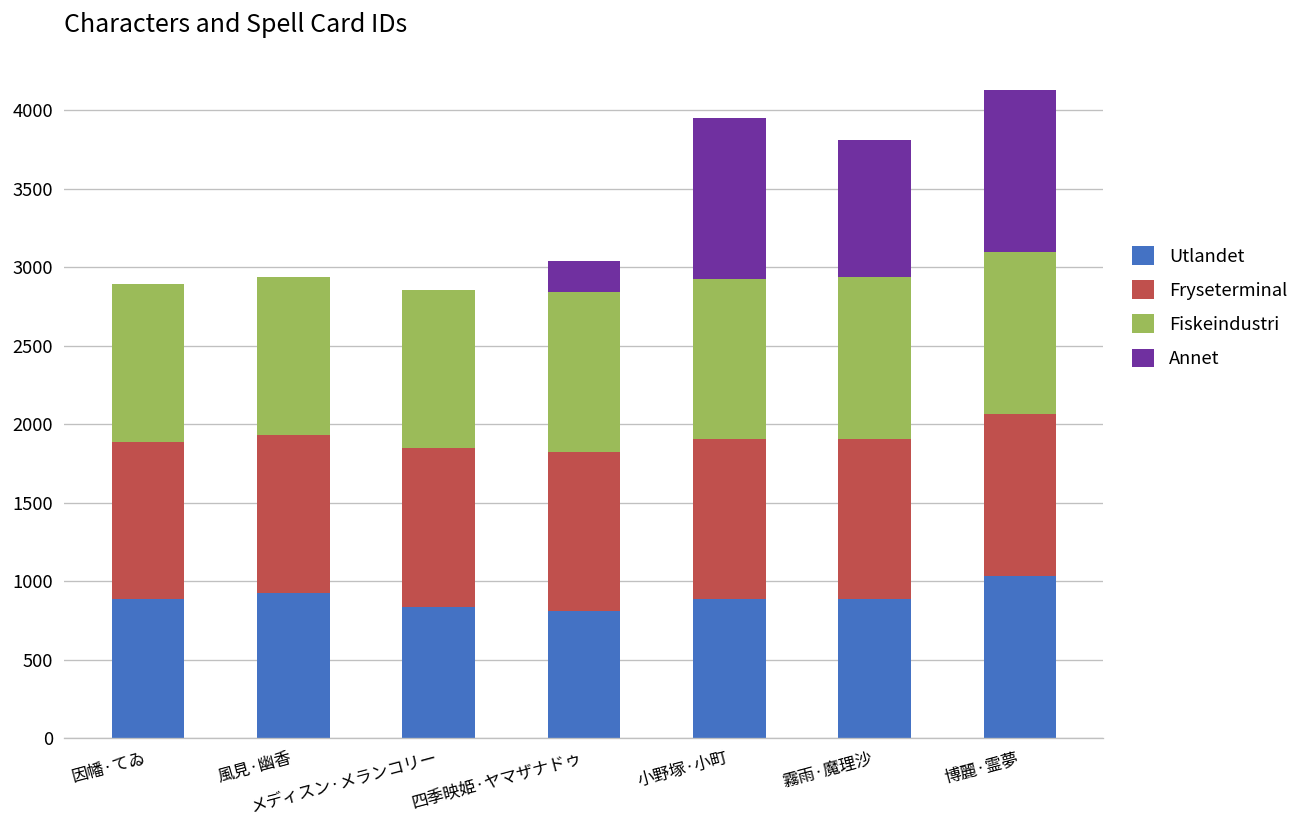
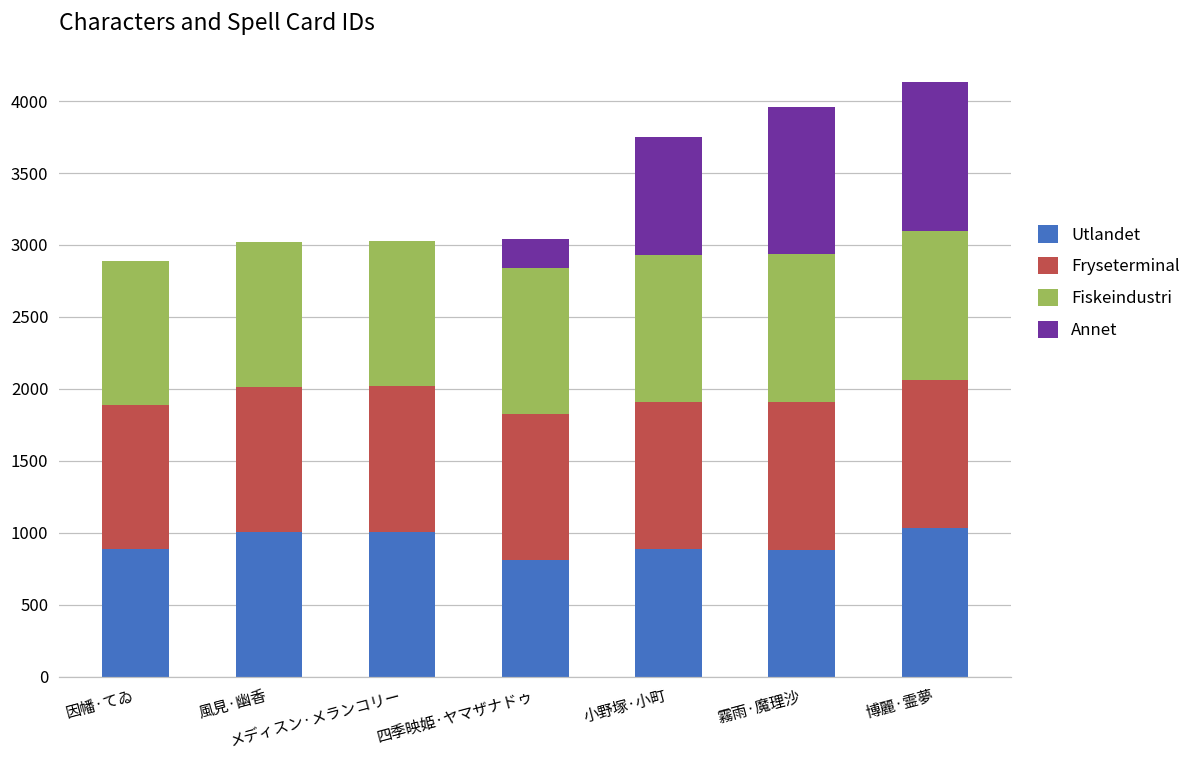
Utlandet, 風見·幽香: 930 -> 1010
Utlandet, メディスン·メランコリー: 840 -> 1010
Annet, 小野塚·小町: 1020 -> 820
Annet, 霧雨·魔理沙: 870 -> 1030
